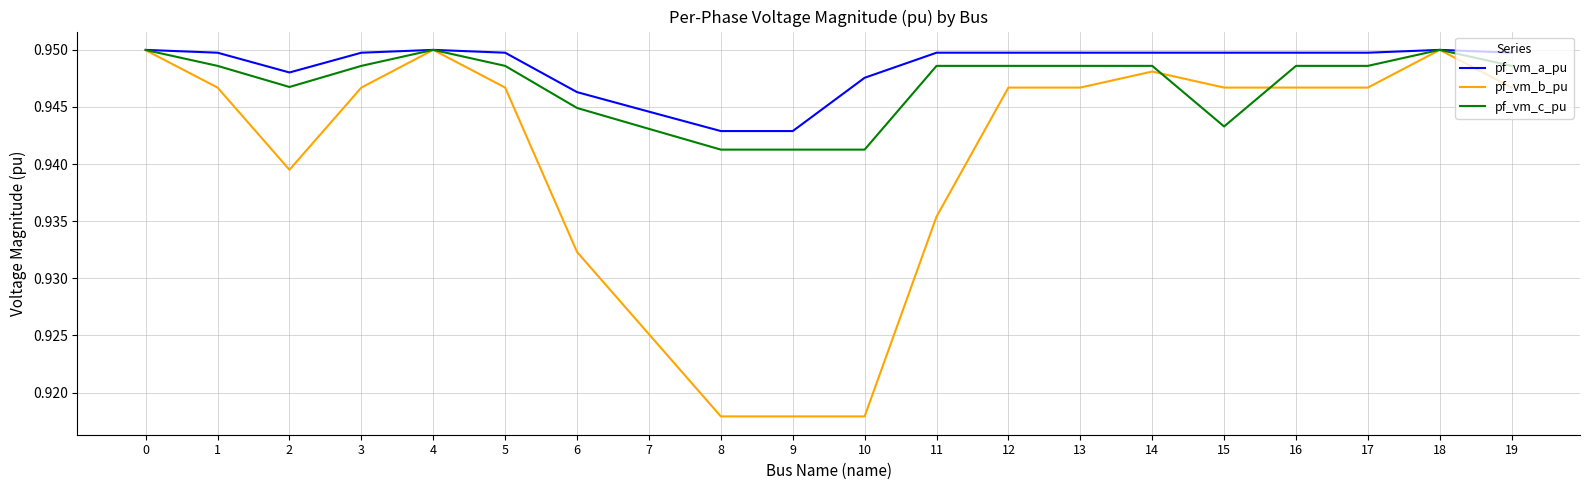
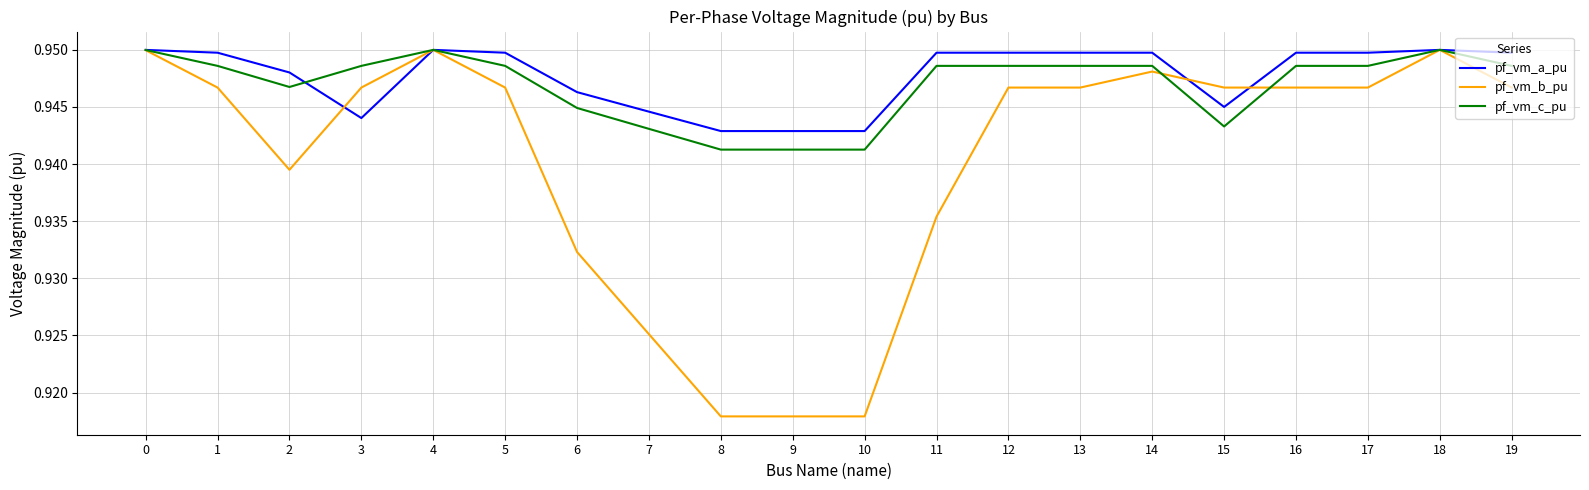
pf_vm_a_pu, 3: 0.9498 -> 0.9440
pf_vm_a_pu, 10: 0.9476 -> 0.9429
pf_vm_a_pu, 15: 0.9498 -> 0.9450
